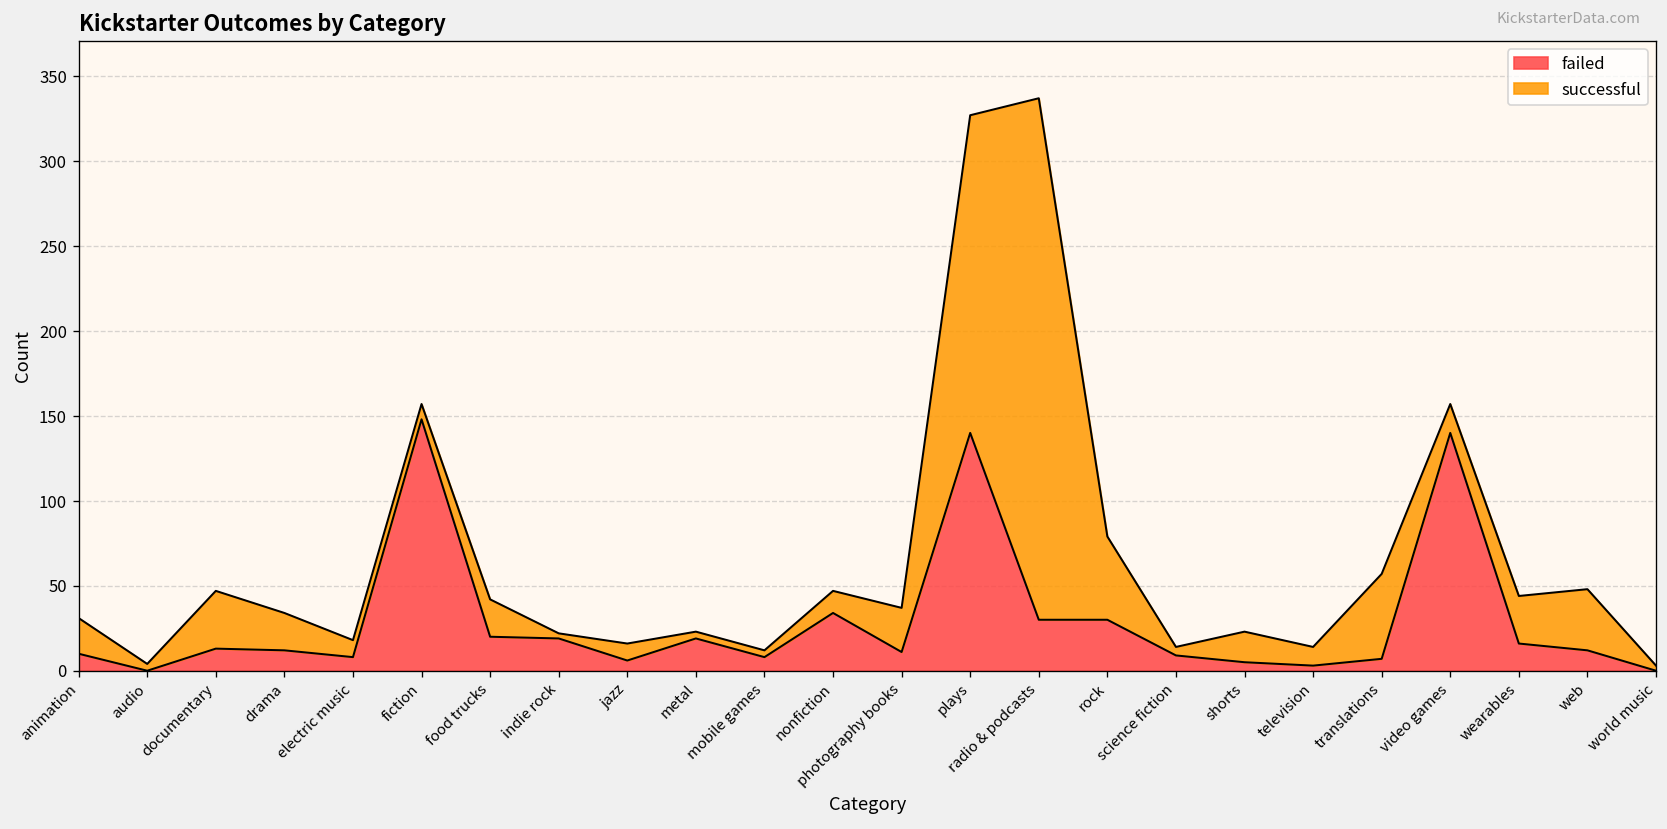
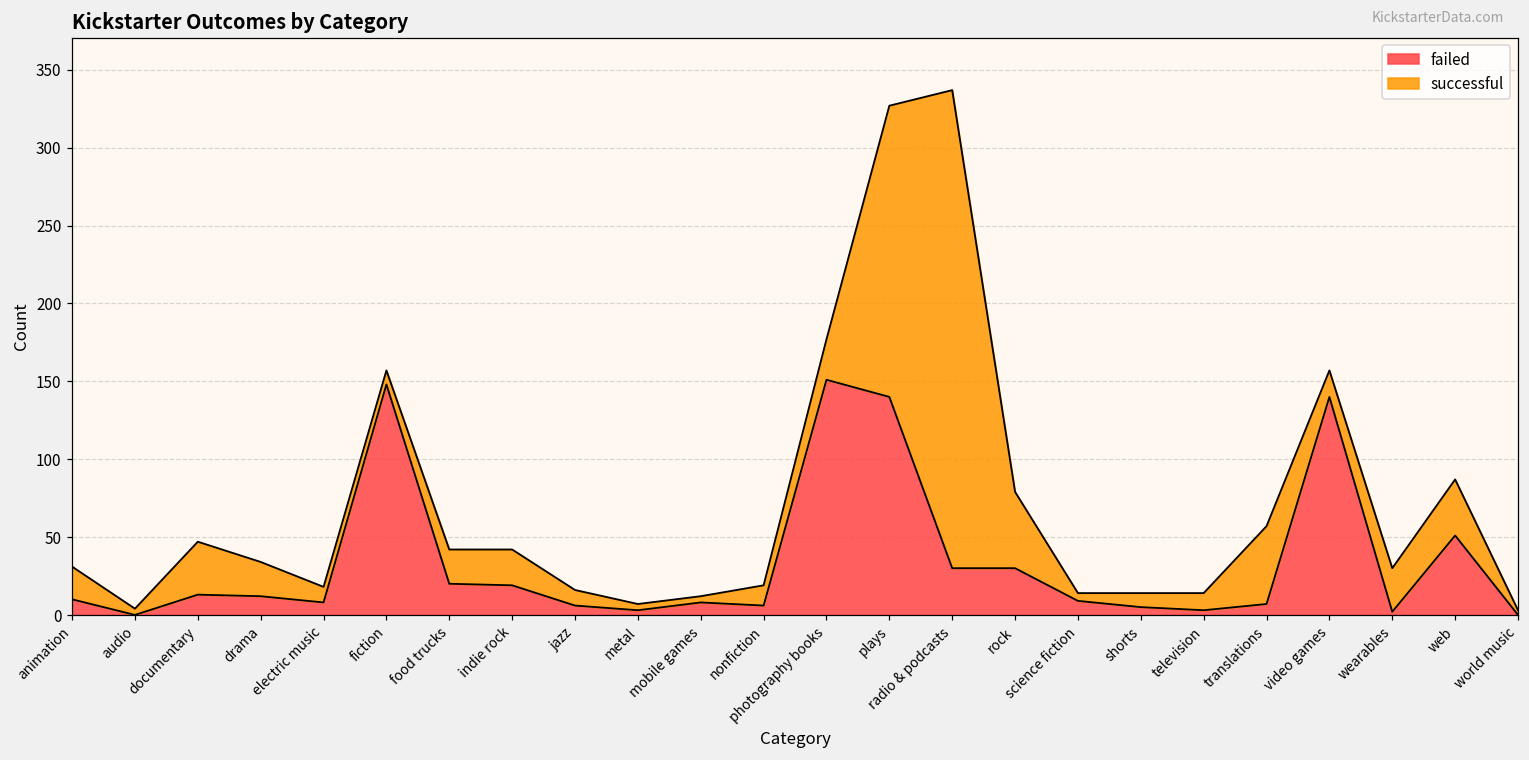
successful, indie rock: 3 -> 23
failed, metal: 19 -> 3
failed, nonfiction: 34 -> 6
failed, photography books: 11 -> 151
successful, shorts: 18 -> 9
failed, wearables: 16 -> 2
failed, web: 12 -> 51
